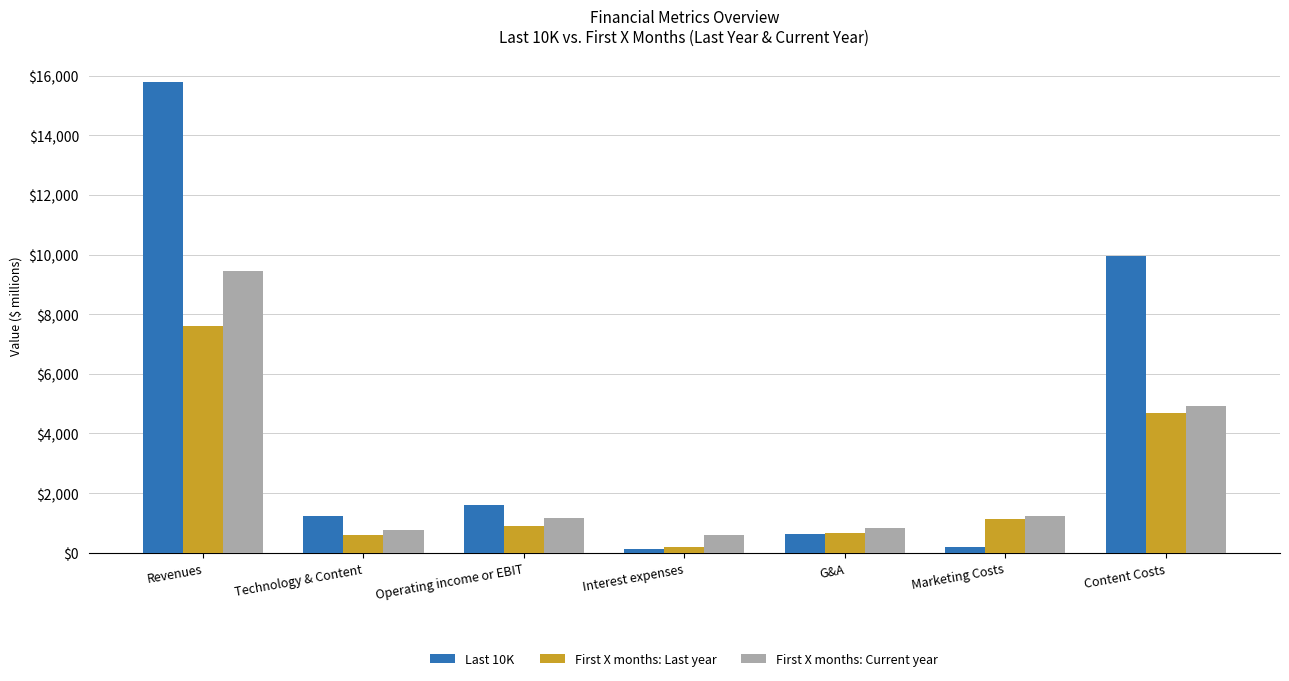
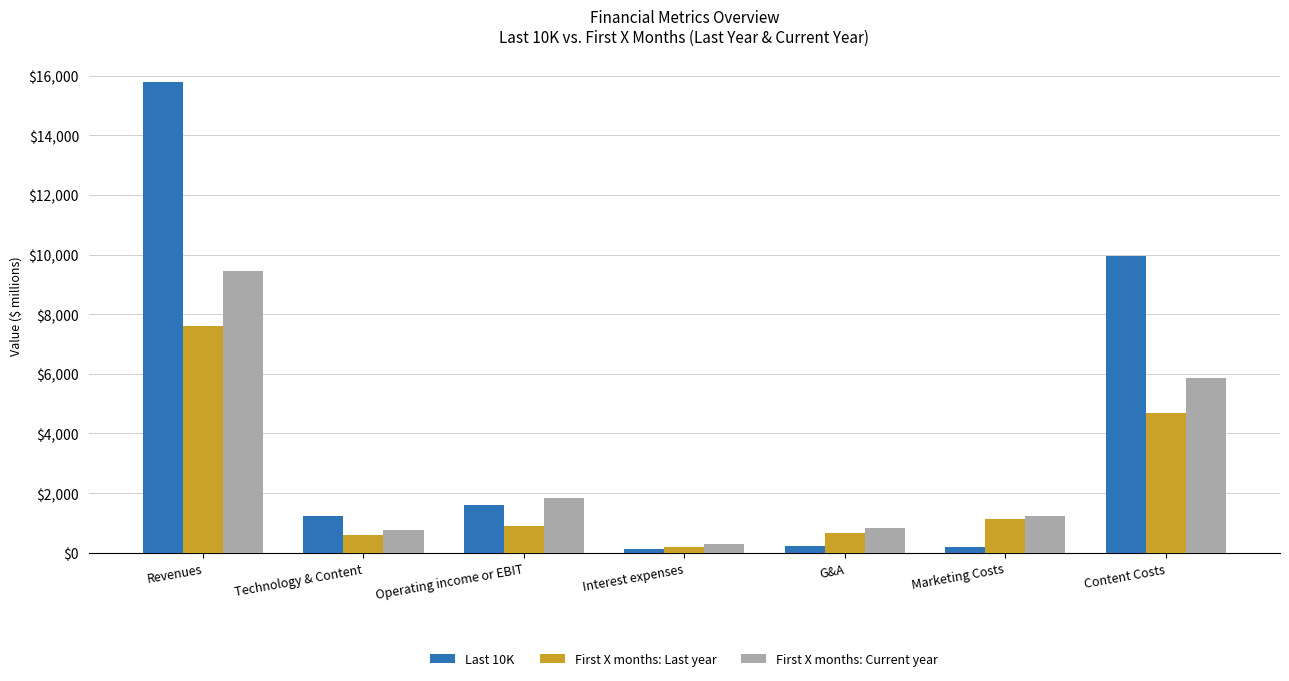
First X months: Current year, Operating income or EBIT: $1,200 -> $1,800
First X months: Current year, Interest expenses: $600 -> $300
Last 10K, G&A: $600 -> $200
First X months: Current year, Content Costs: $4,900 -> $5,900
